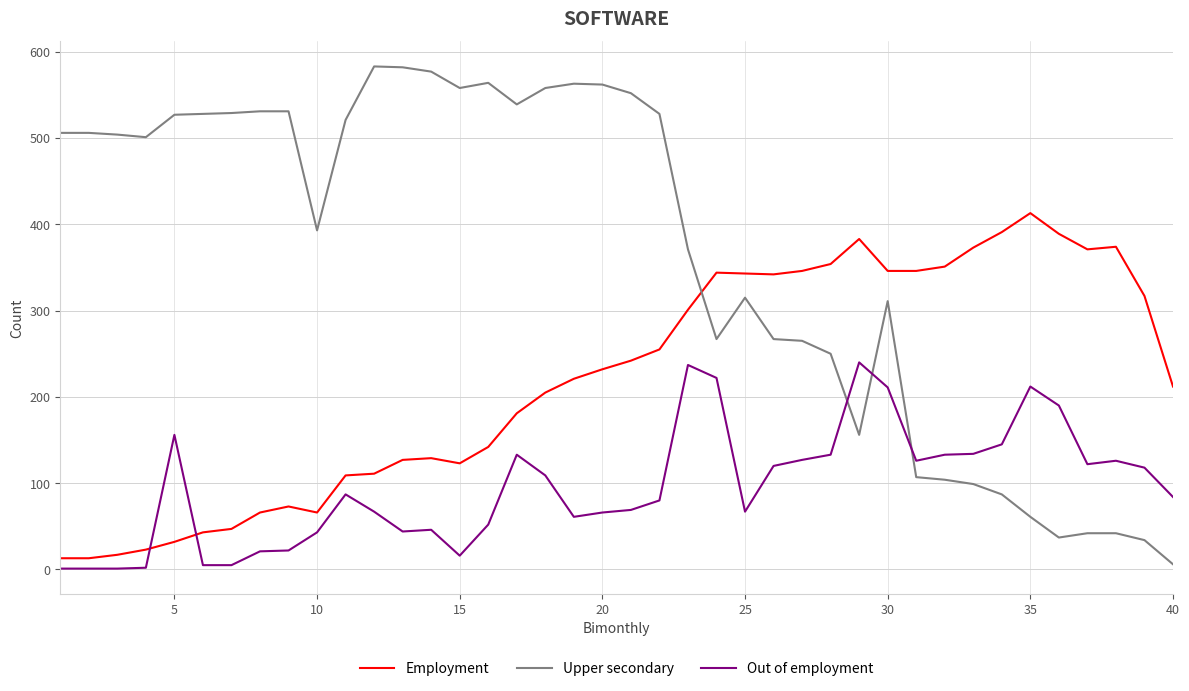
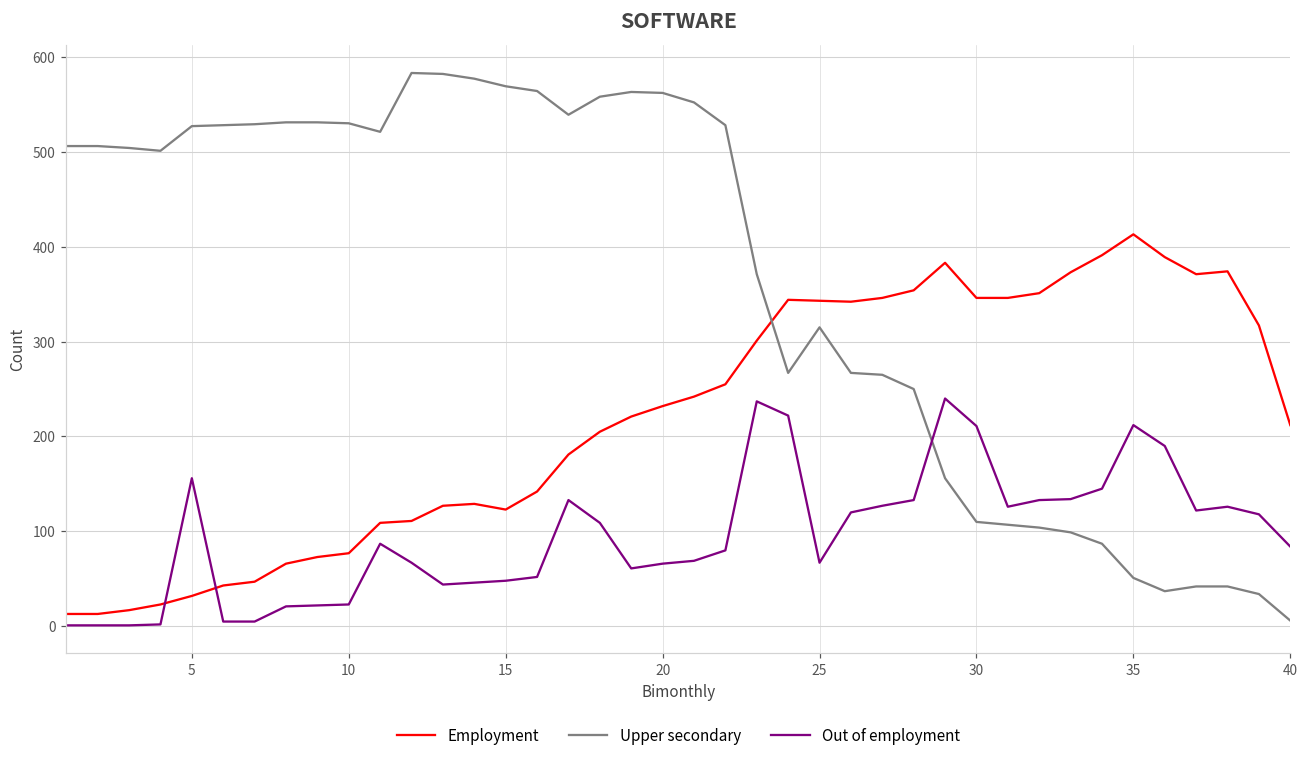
Employment, 10: 70 -> 80
Upper secondary, 10: 390 -> 530
Out of employment, 10: 40 -> 20
Upper secondary, 15: 560 -> 570
Out of employment, 15: 20 -> 50
Upper secondary, 30: 310 -> 110
Upper secondary, 35: 60 -> 50
